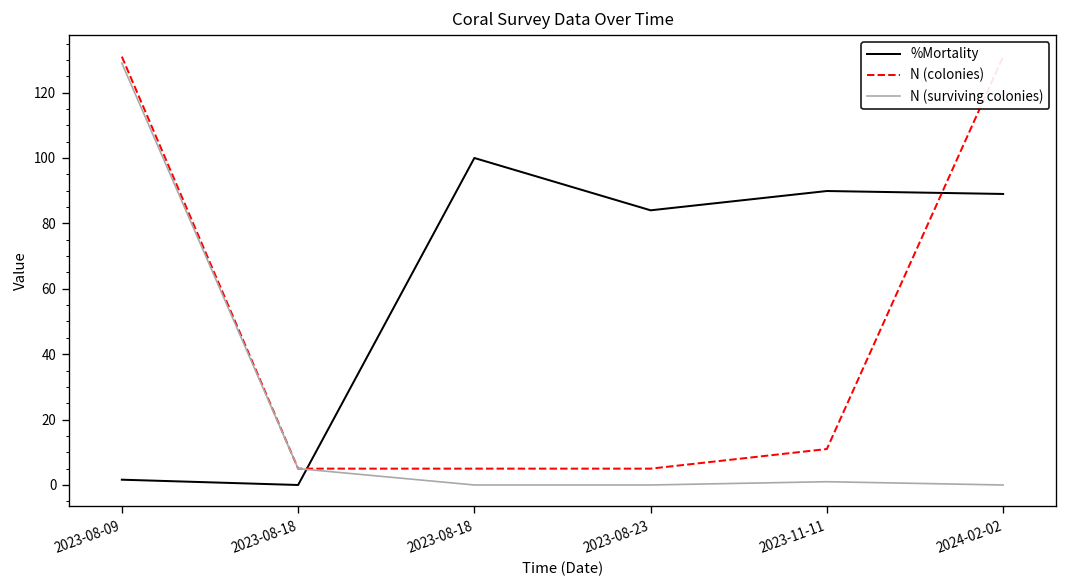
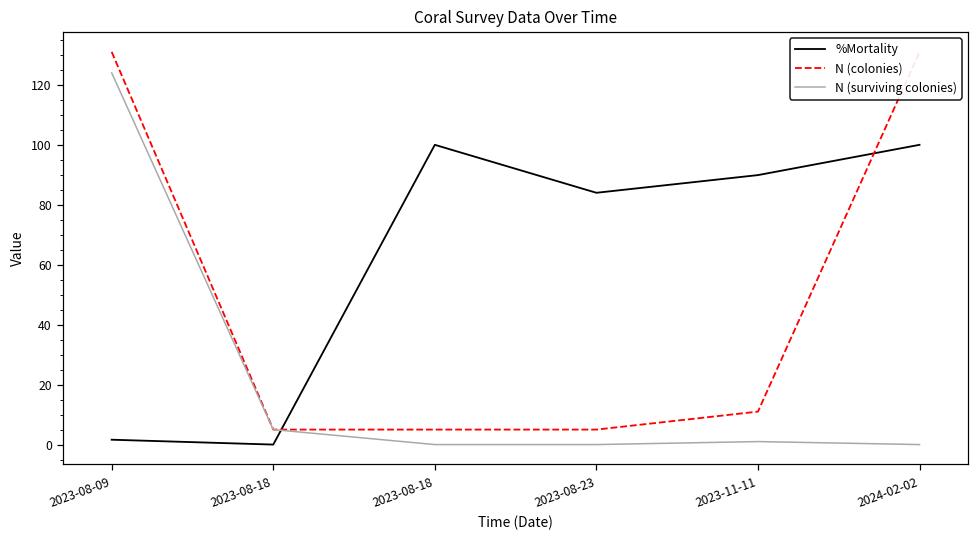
N (surviving colonies), 2023-08-09: 129 -> 124
%Mortality, 2024-02-02: 89 -> 100
